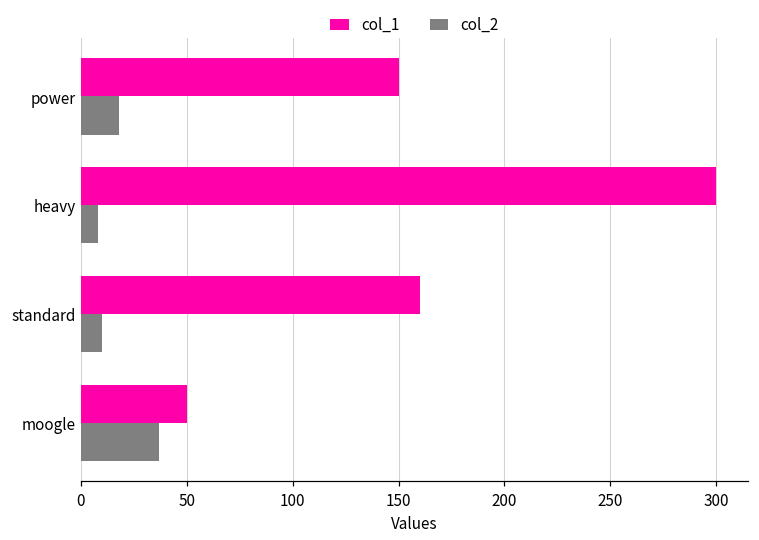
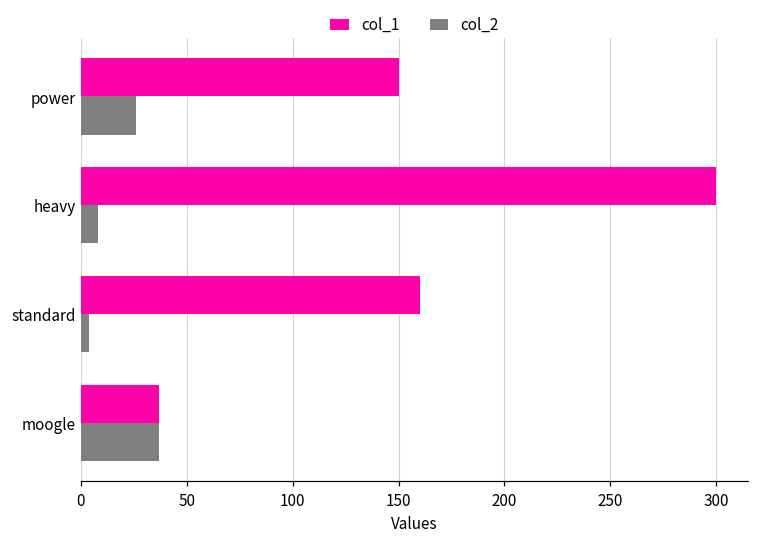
col_2, power: 18 -> 26
col_2, standard: 10 -> 4
col_1, moogle: 50 -> 37
